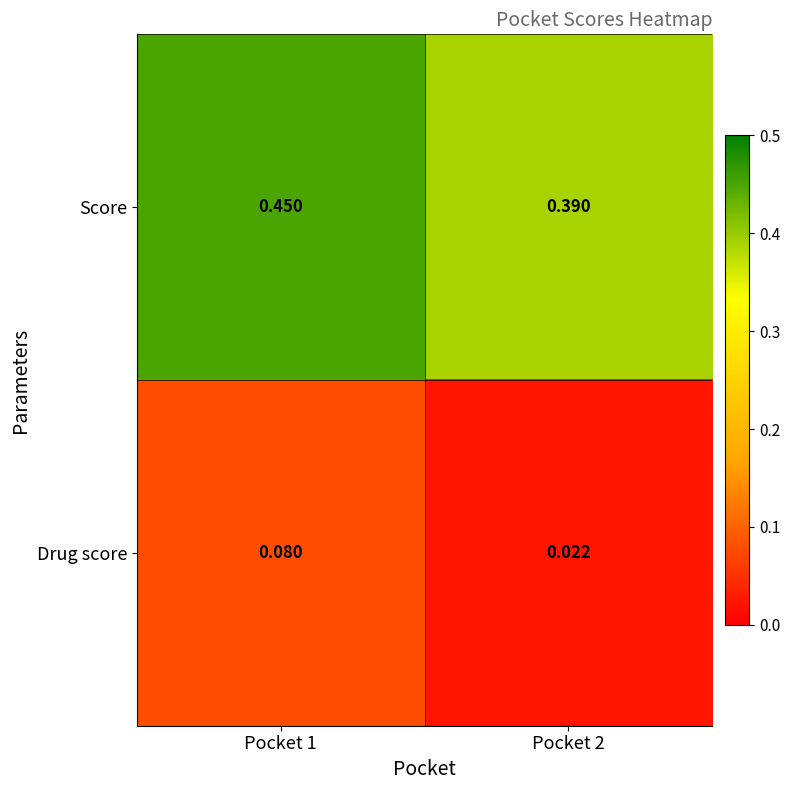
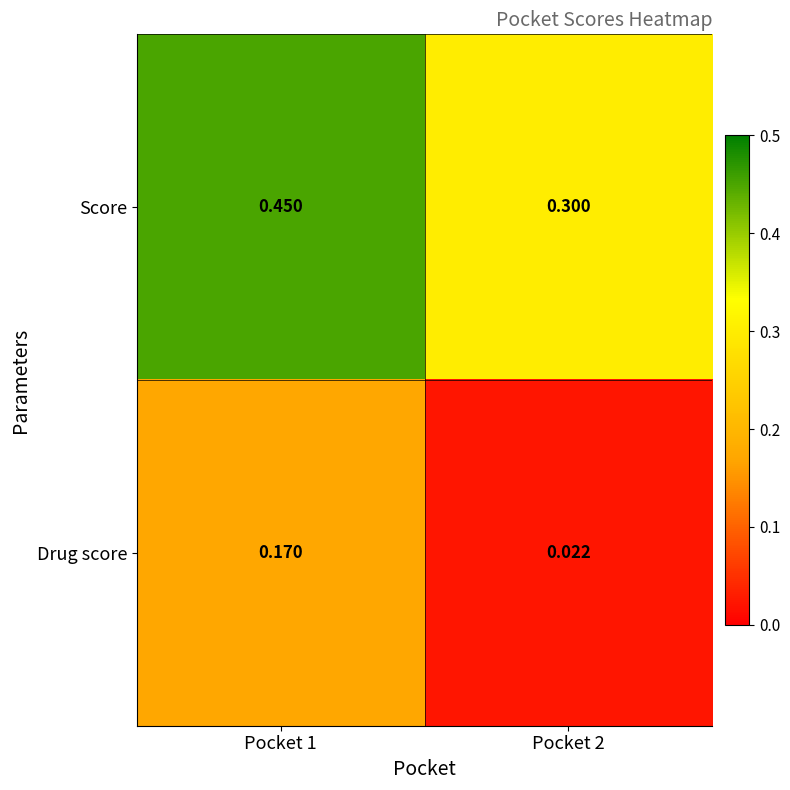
Score, Pocket 2: 0.390 -> 0.300
Drug score, Pocket 1: 0.080 -> 0.170
